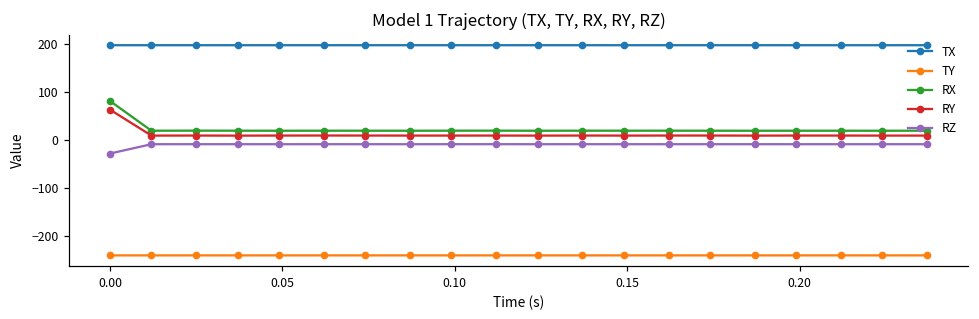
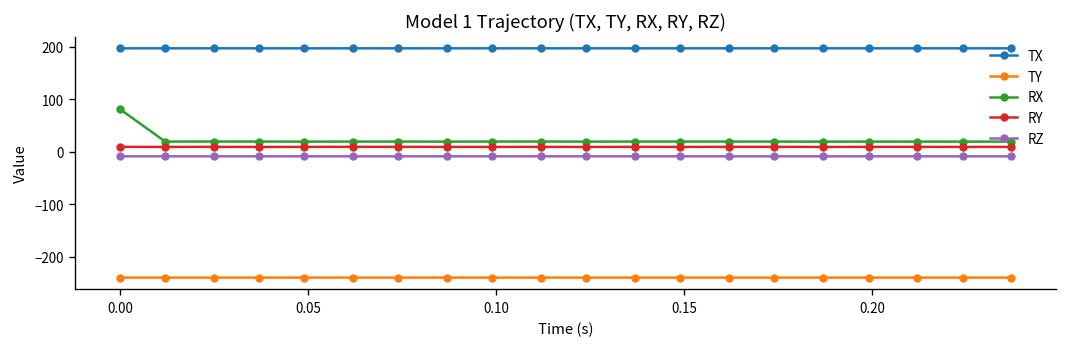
RY, 0.00: 60 -> 10
RZ, 0.00: -30 -> -10
